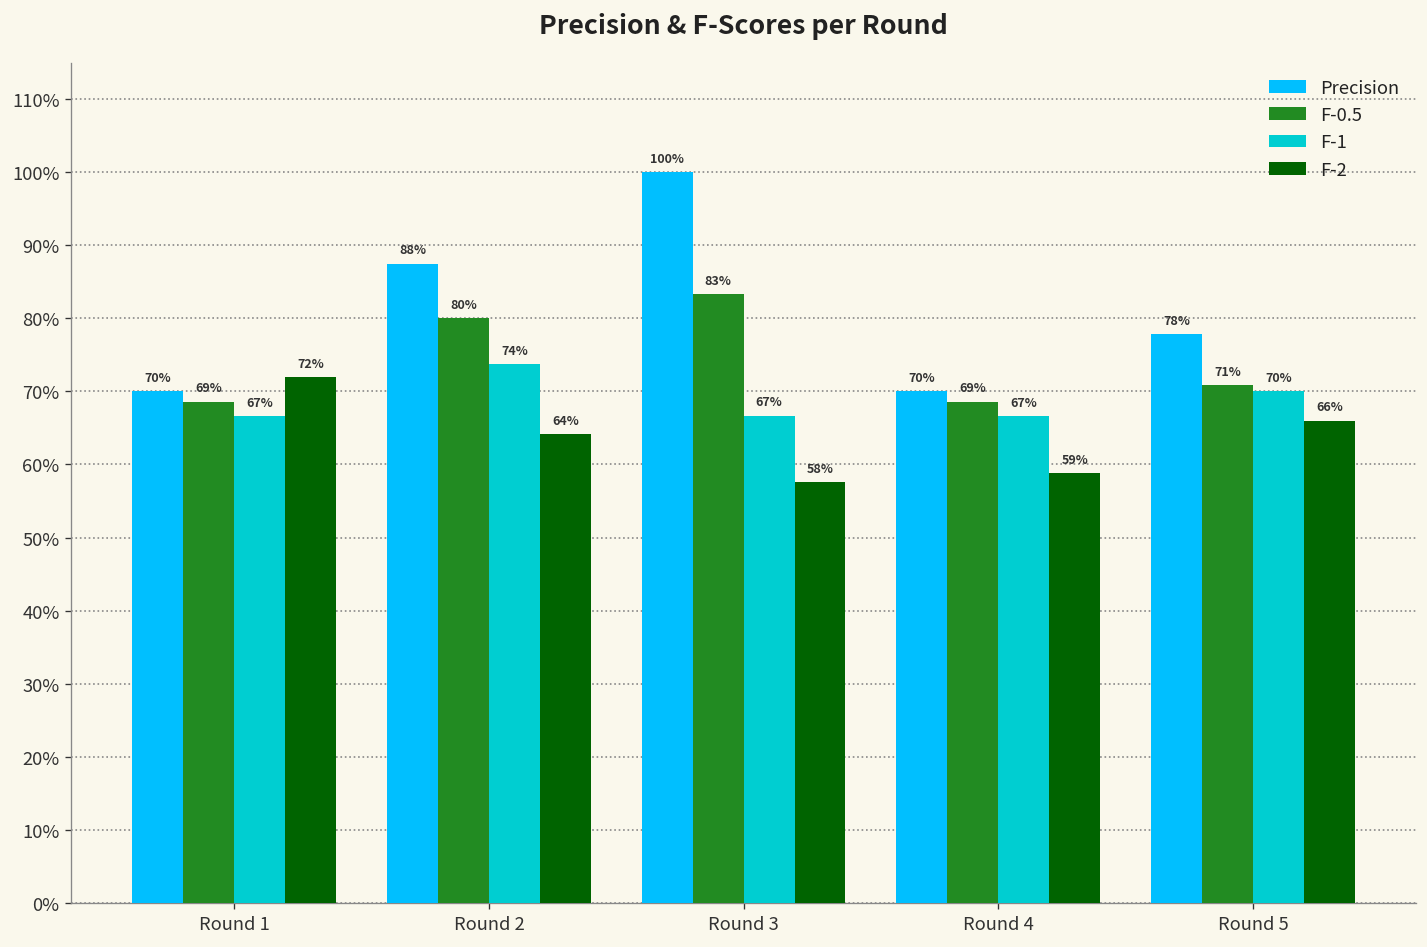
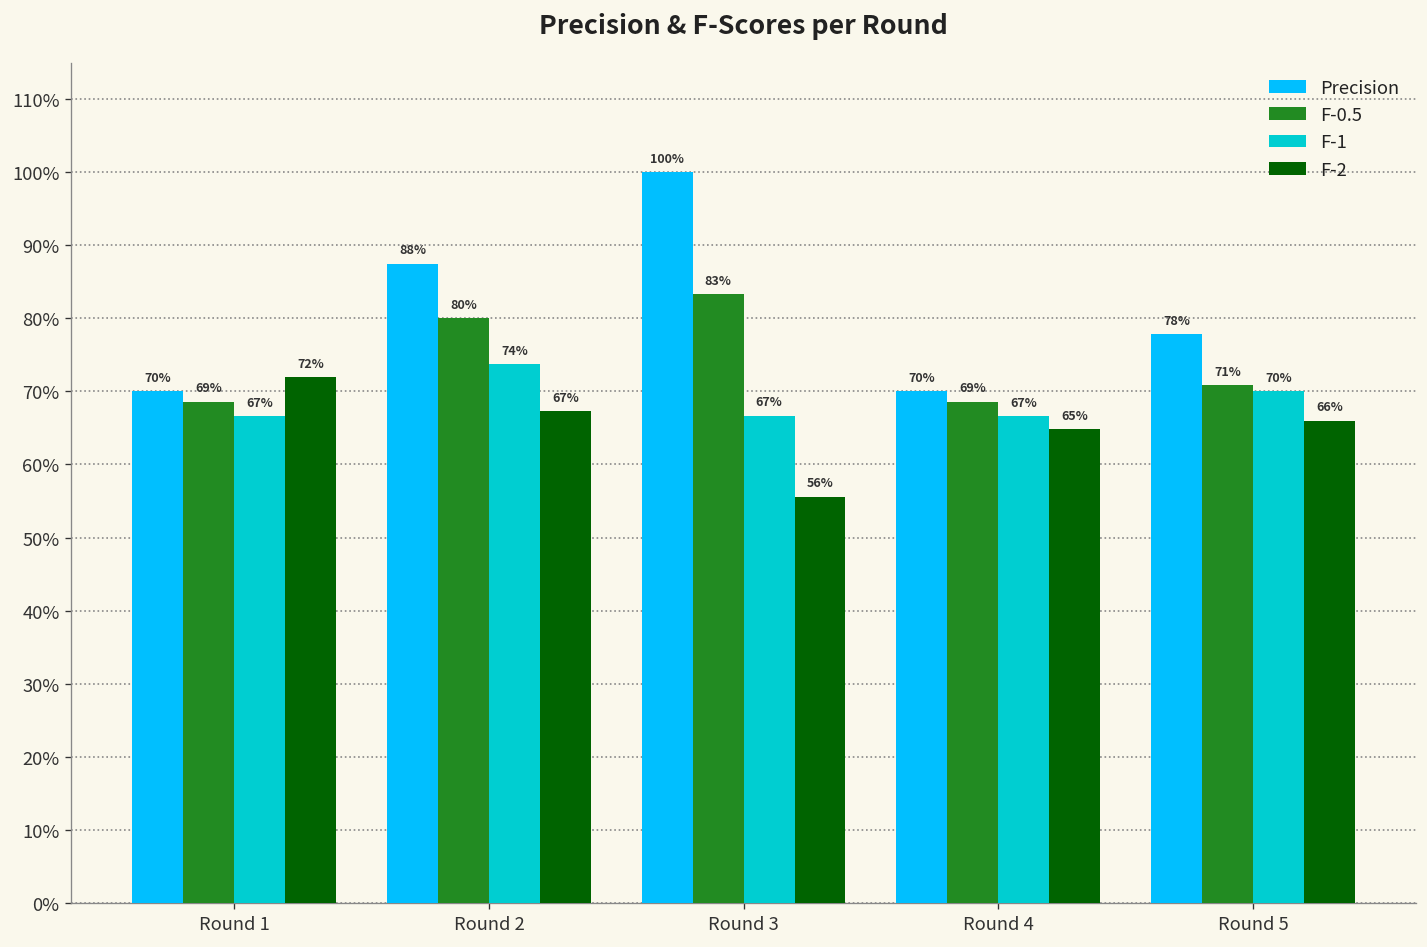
F-2, Round 2: 64% -> 67%
F-2, Round 3: 58% -> 56%
F-2, Round 4: 59% -> 65%
